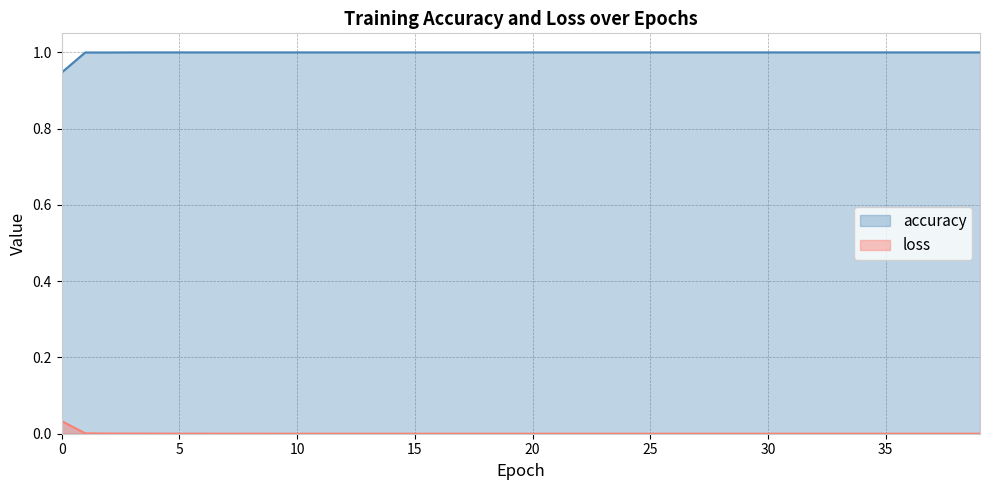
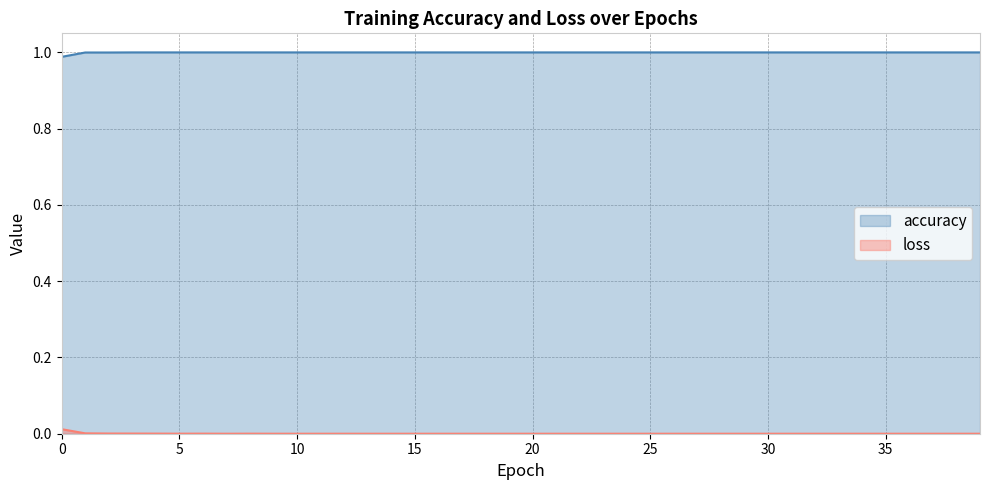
accuracy, 0: 0.95 -> 0.99
loss, 0: 0.03 -> 0.01
